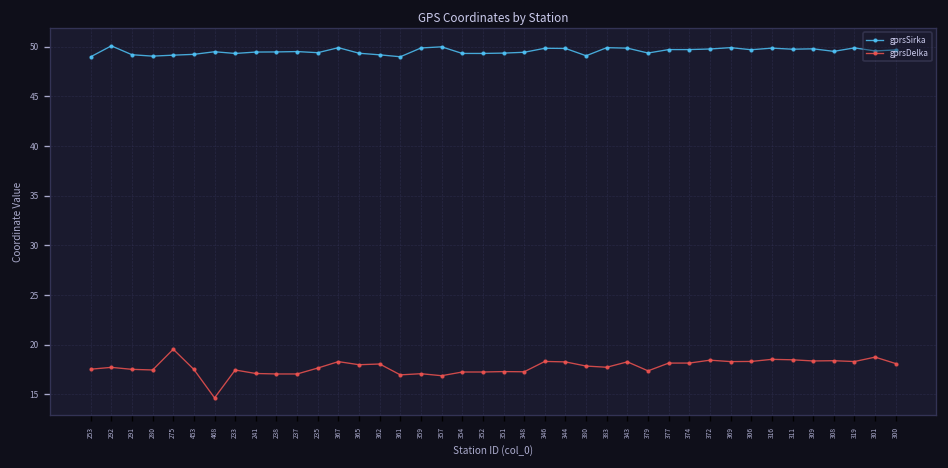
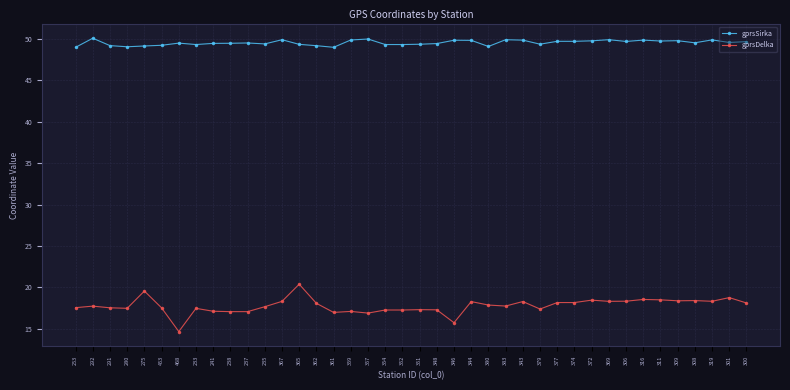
gprsDelka, 365: 18 -> 20
gprsDelka, 346: 18 -> 16
